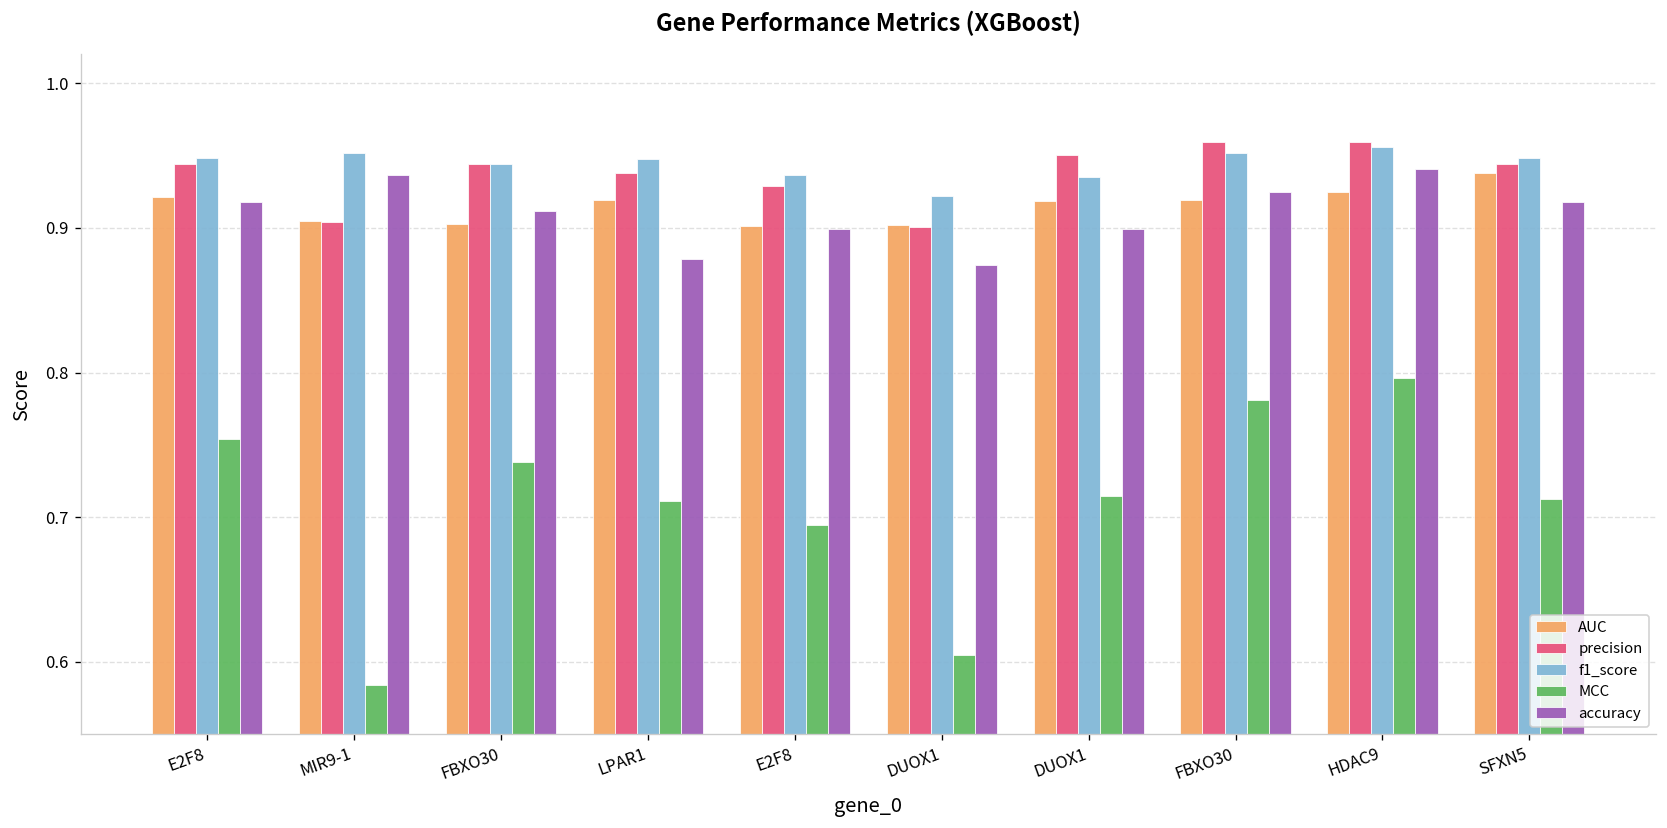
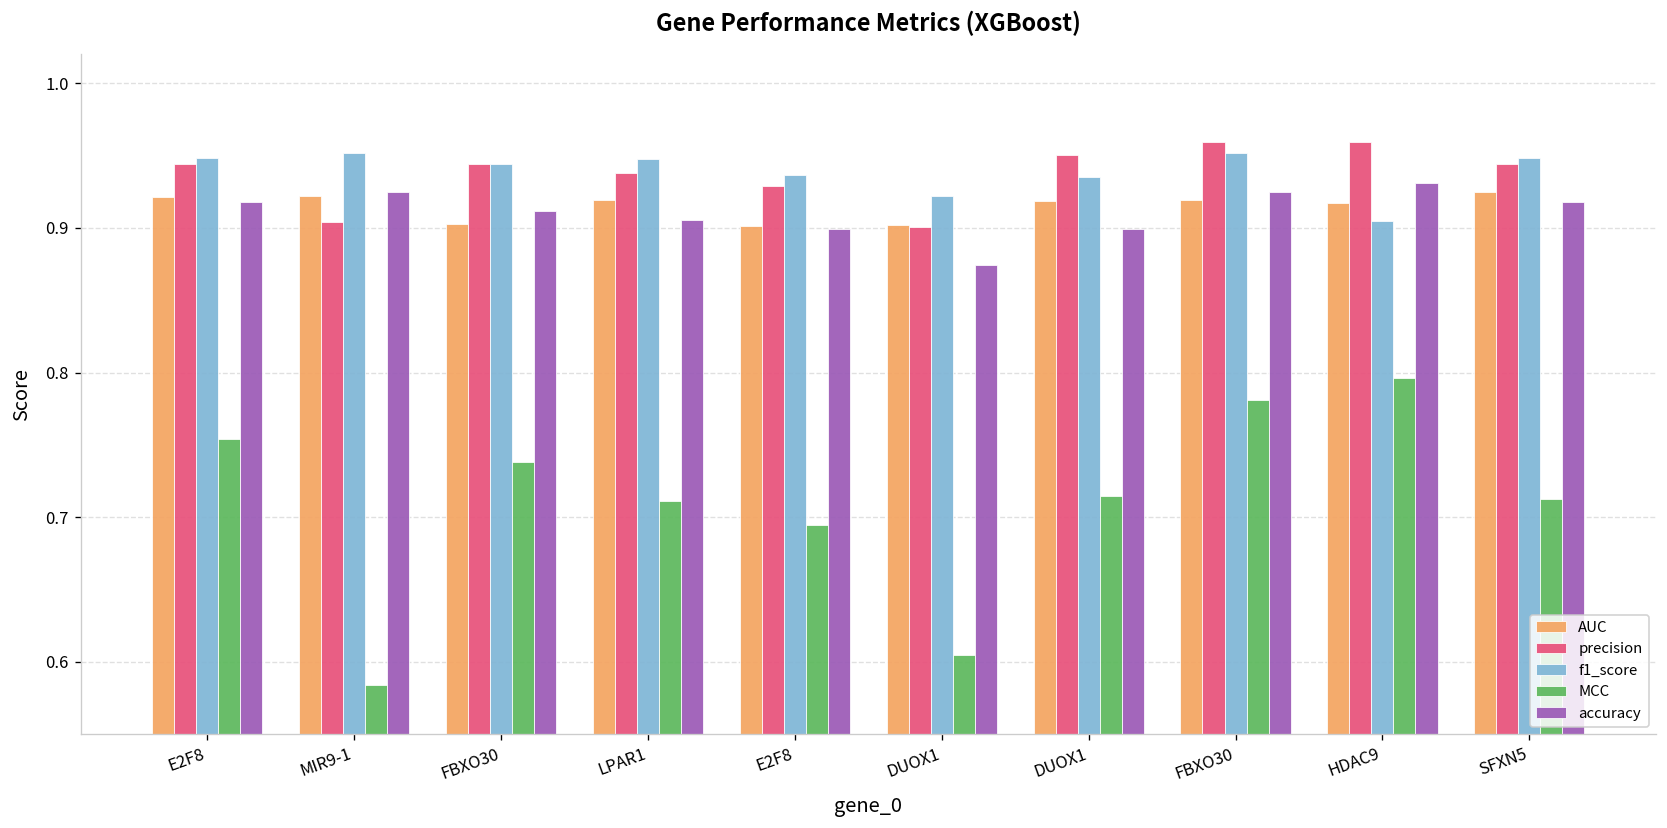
AUC, MIR9-1: 0.905 -> 0.922
accuracy, MIR9-1: 0.937 -> 0.925
accuracy, LPAR1: 0.879 -> 0.906
AUC, HDAC9: 0.925 -> 0.917
f1_score, HDAC9: 0.956 -> 0.904
accuracy, HDAC9: 0.941 -> 0.931
AUC, SFXN5: 0.938 -> 0.925
